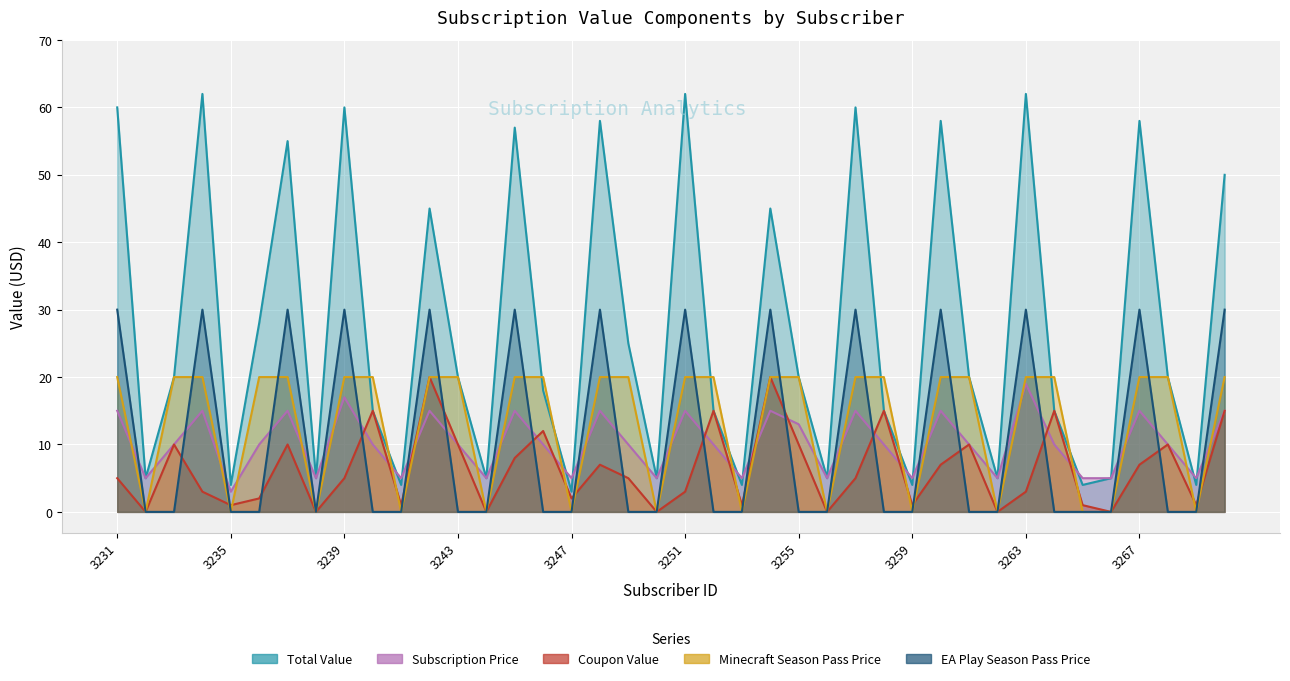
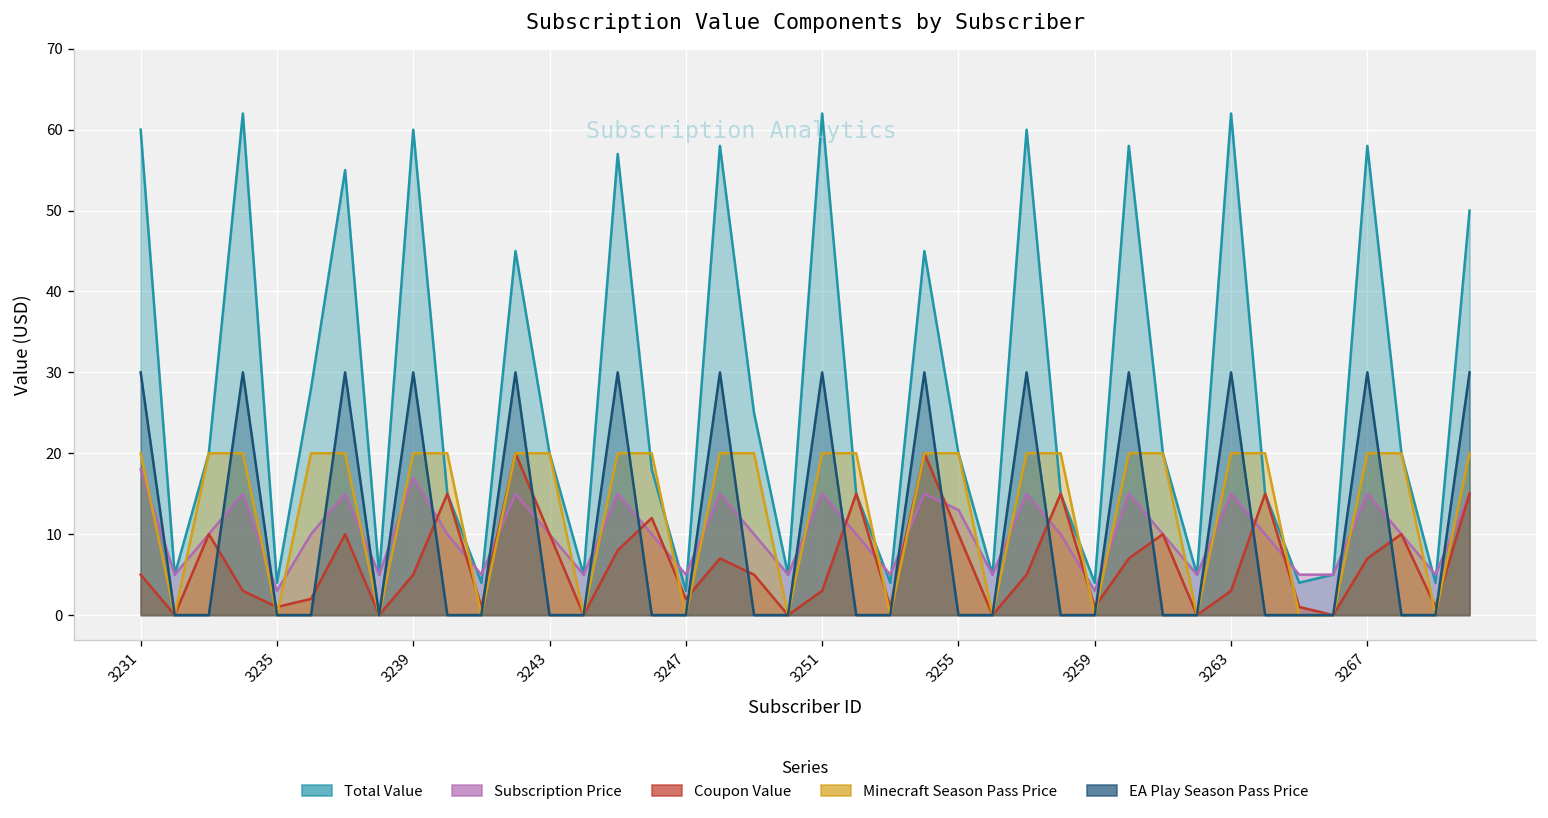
Subscription Price, 3231: 15 -> 18
Subscription Price, 3259: 5 -> 3
Subscription Price, 3263: 19 -> 15
